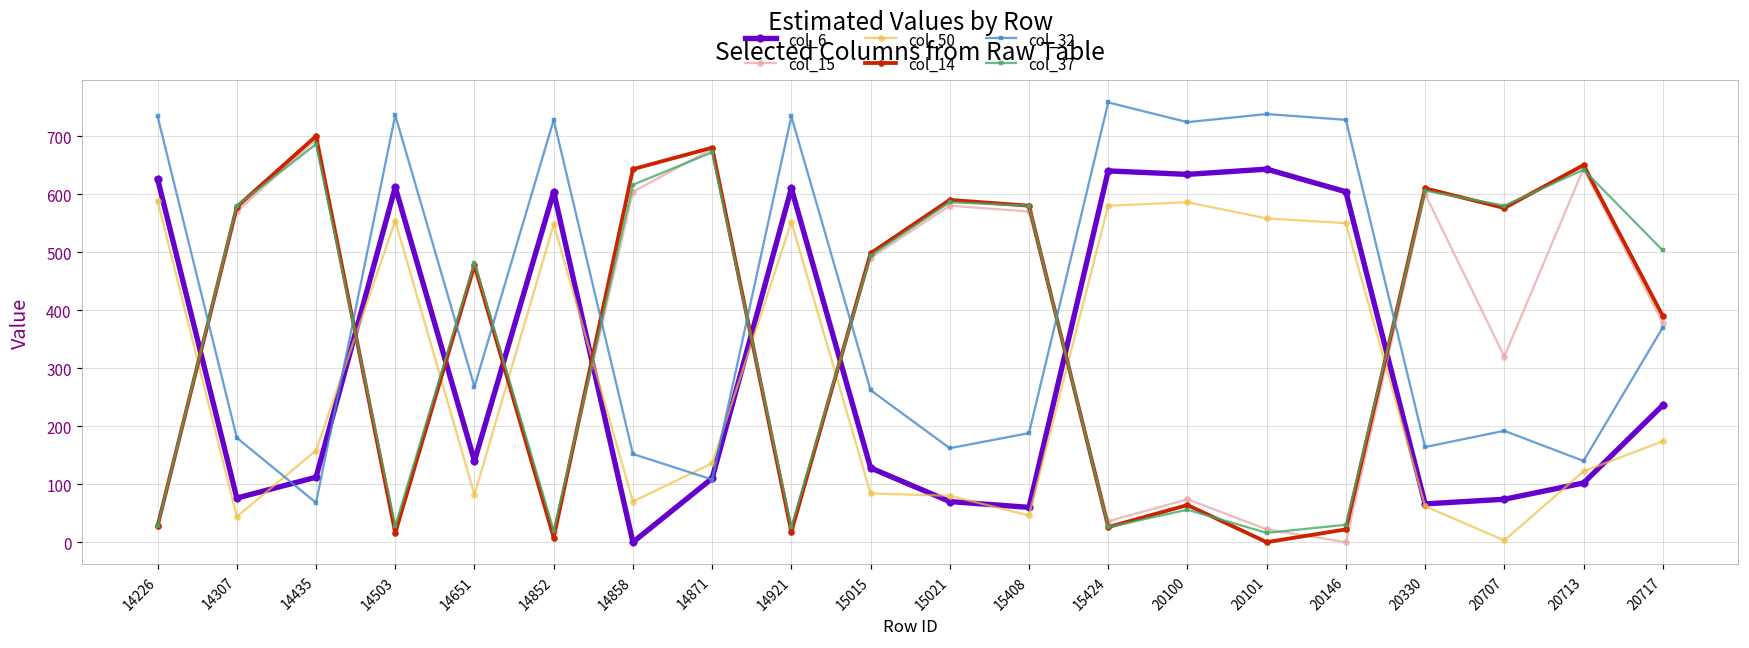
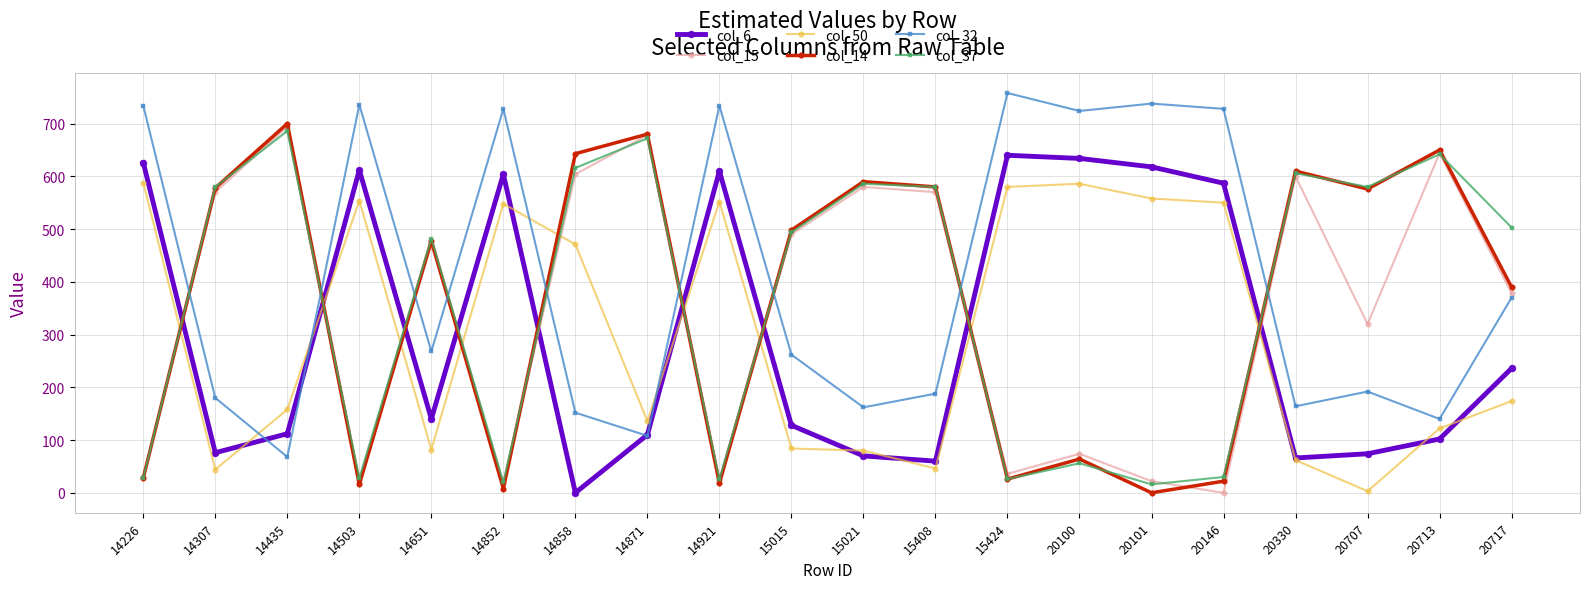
col_50, 14858: 70 -> 470
col_6, 20101: 640 -> 620
col_6, 20146: 600 -> 590
